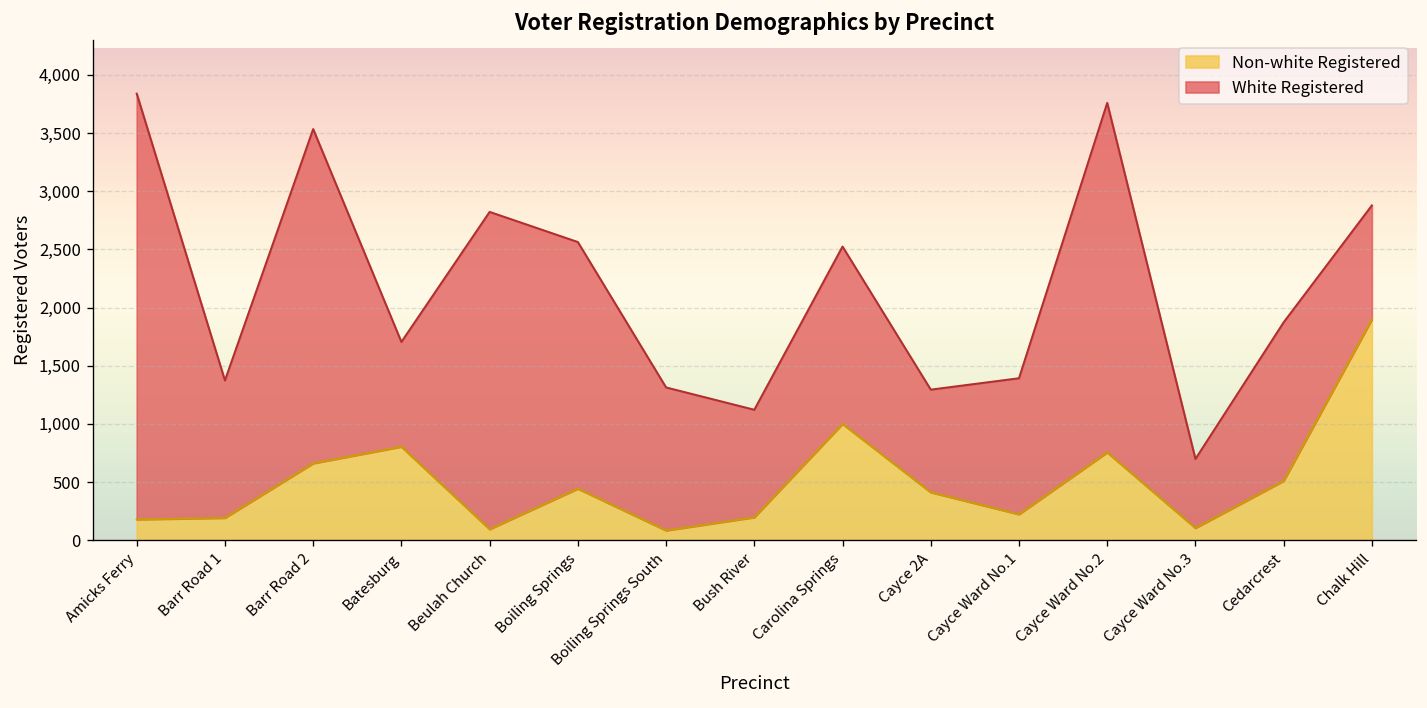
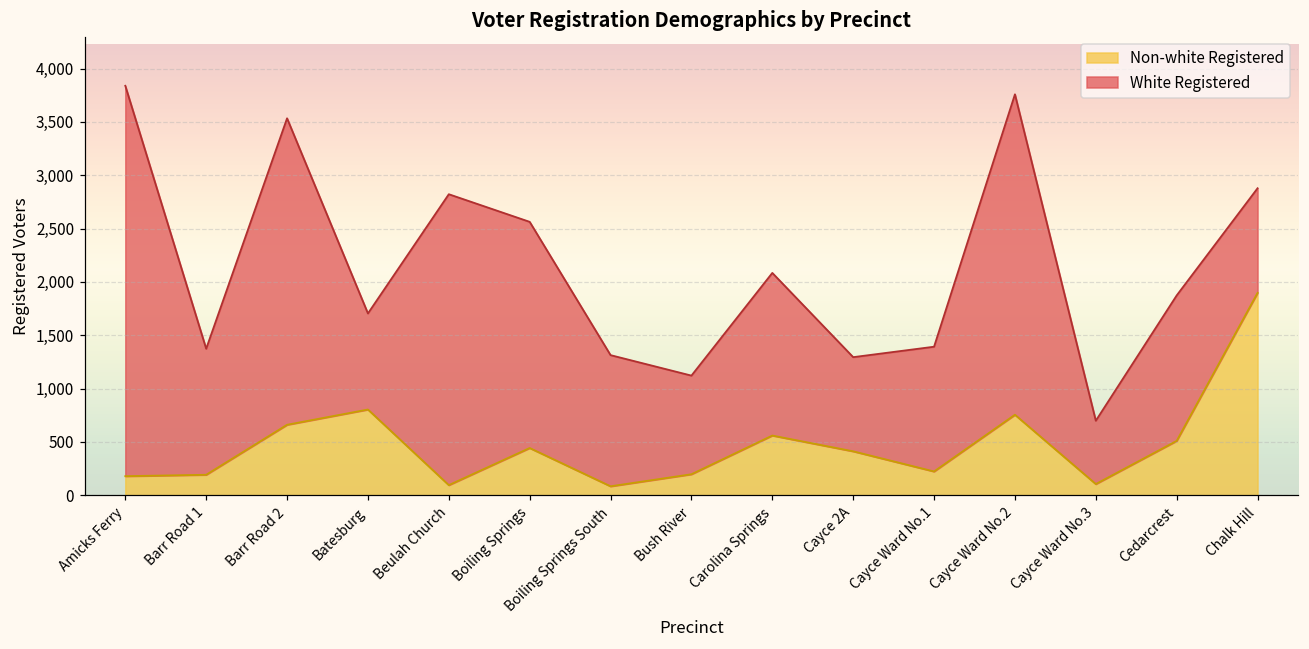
Non-white Registered, Carolina Springs: 1,000 -> 600
